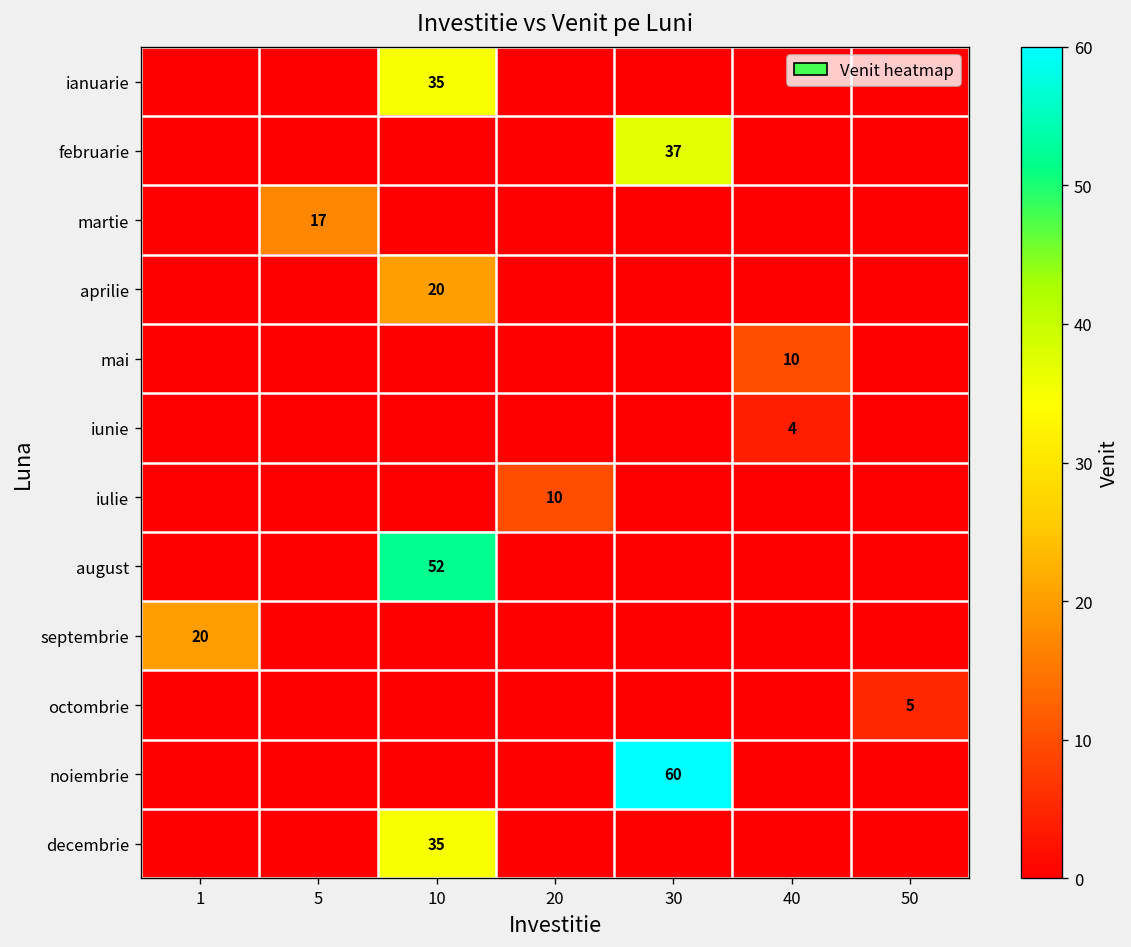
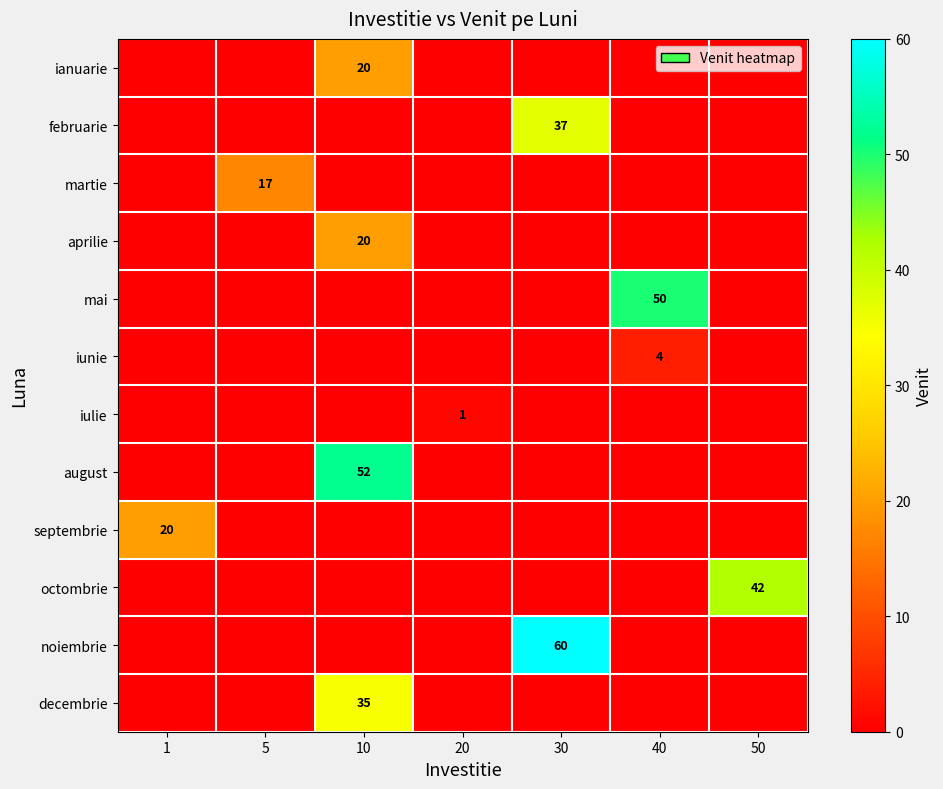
ianuarie, 10: 35 -> 20
mai, 40: 10 -> 50
iulie, 20: 10 -> 1
octombrie, 50: 5 -> 42
